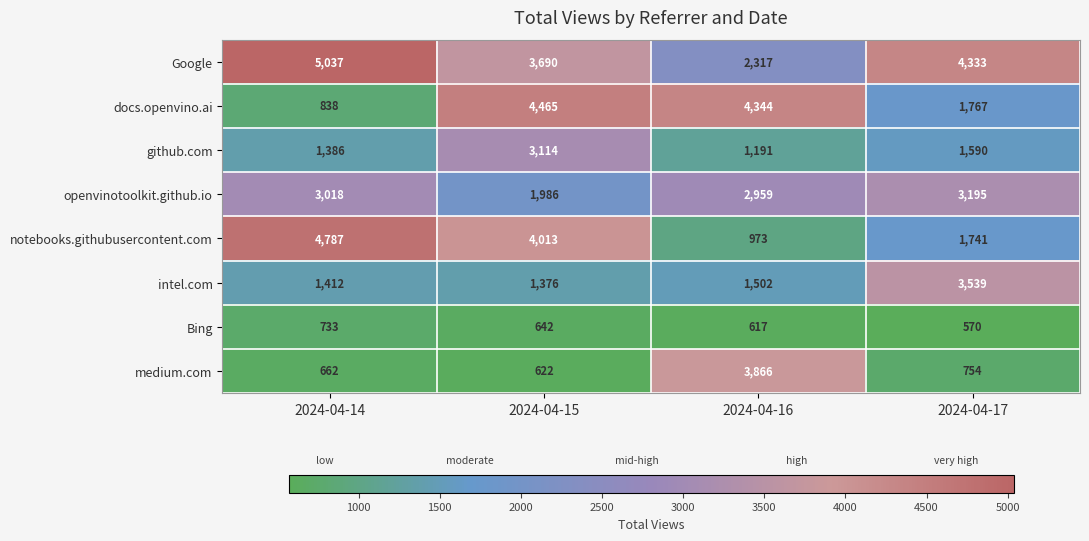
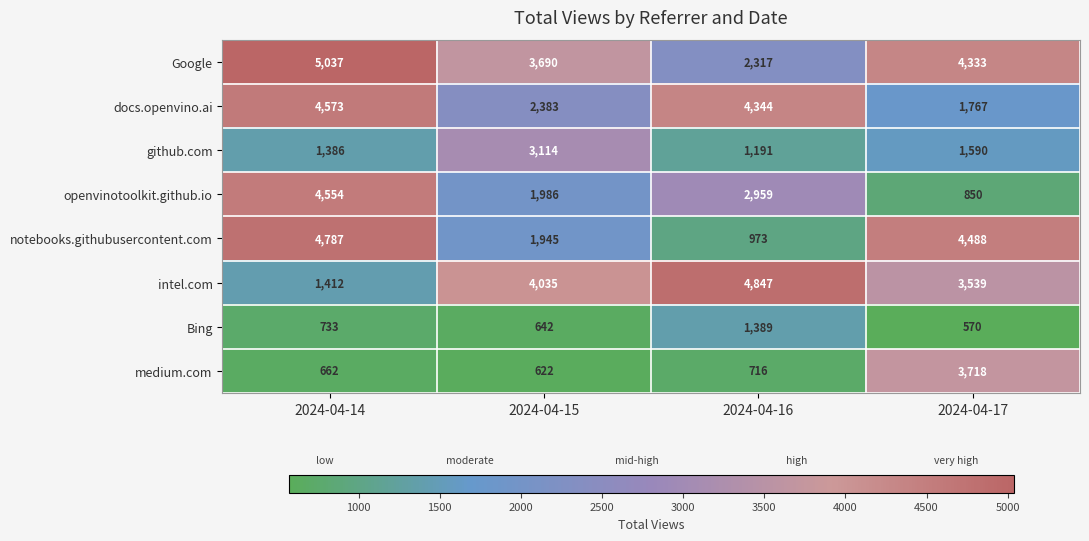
docs.openvino.ai, 2024-04-14: 838 -> 4,573
docs.openvino.ai, 2024-04-15: 4,465 -> 2,383
openvinotoolkit.github.io, 2024-04-14: 3,018 -> 4,554
openvinotoolkit.github.io, 2024-04-17: 3,195 -> 850
notebooks.githubusercontent.com, 2024-04-15: 4,013 -> 1,945
notebooks.githubusercontent.com, 2024-04-17: 1,741 -> 4,488
intel.com, 2024-04-15: 1,376 -> 4,035
intel.com, 2024-04-16: 1,502 -> 4,847
Bing, 2024-04-16: 617 -> 1,389
medium.com, 2024-04-16: 3,866 -> 716
medium.com, 2024-04-17: 754 -> 3,718
